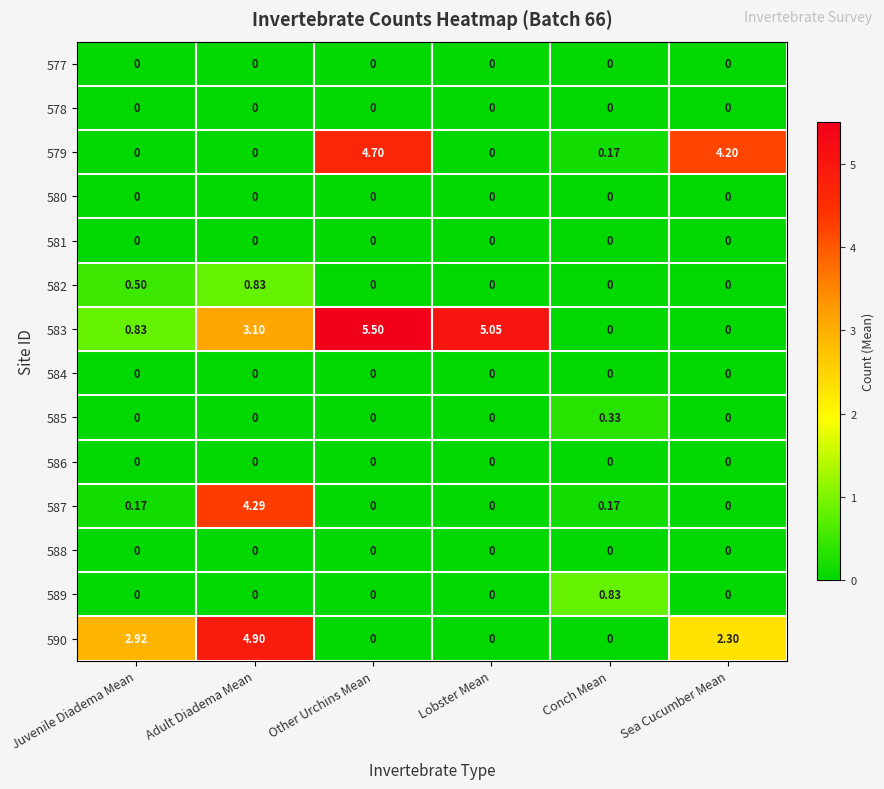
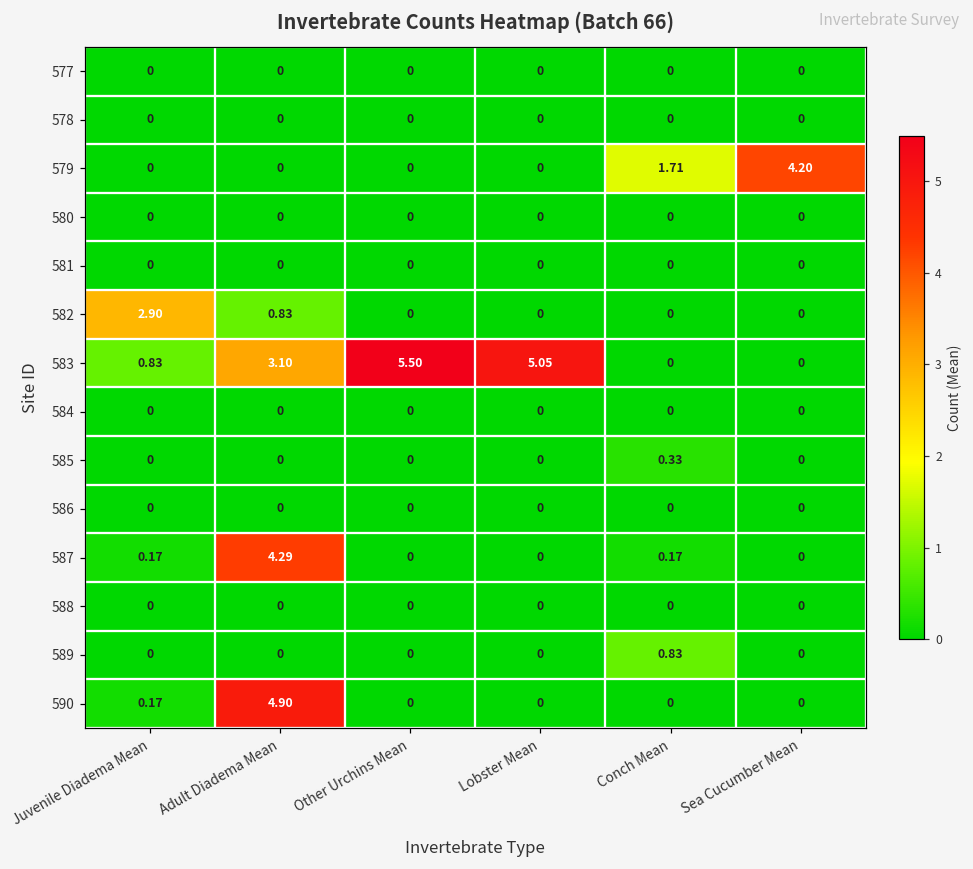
579, Other Urchins Mean: 4.70 -> 0
579, Conch Mean: 0.17 -> 1.71
582, Juvenile Diadema Mean: 0.50 -> 2.90
590, Juvenile Diadema Mean: 2.92 -> 0.17
590, Sea Cucumber Mean: 2.30 -> 0
